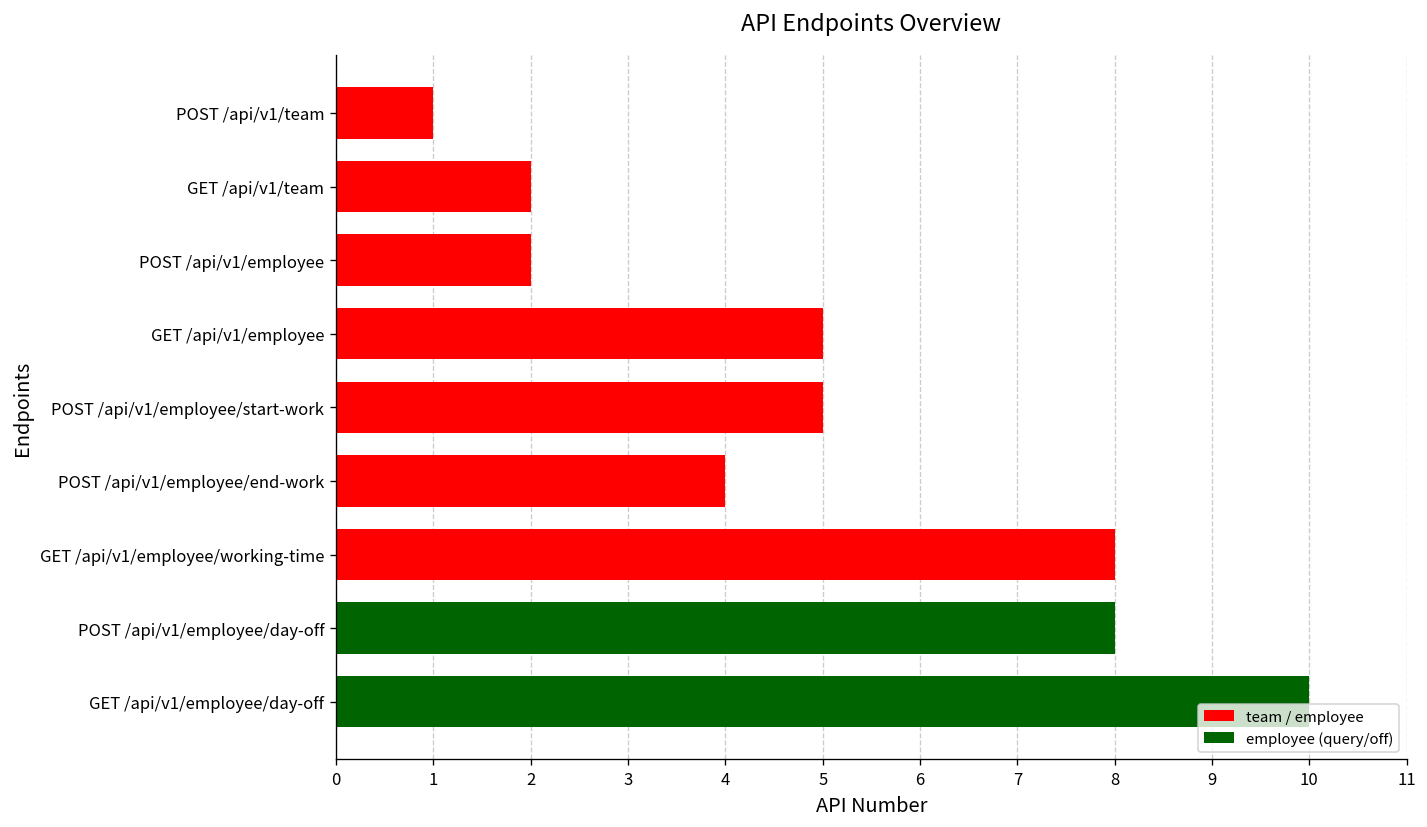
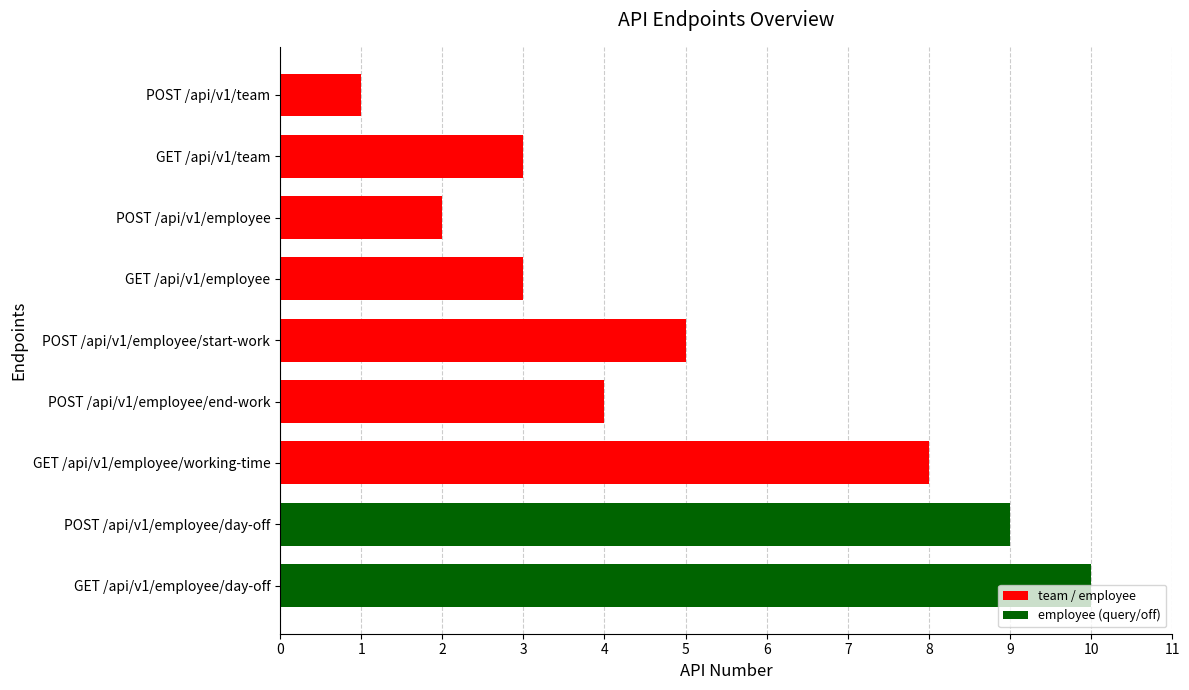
GET /api/v1/team: 2 -> 3
GET /api/v1/employee: 5 -> 3
POST /api/v1/employee/day-off: 8 -> 9
